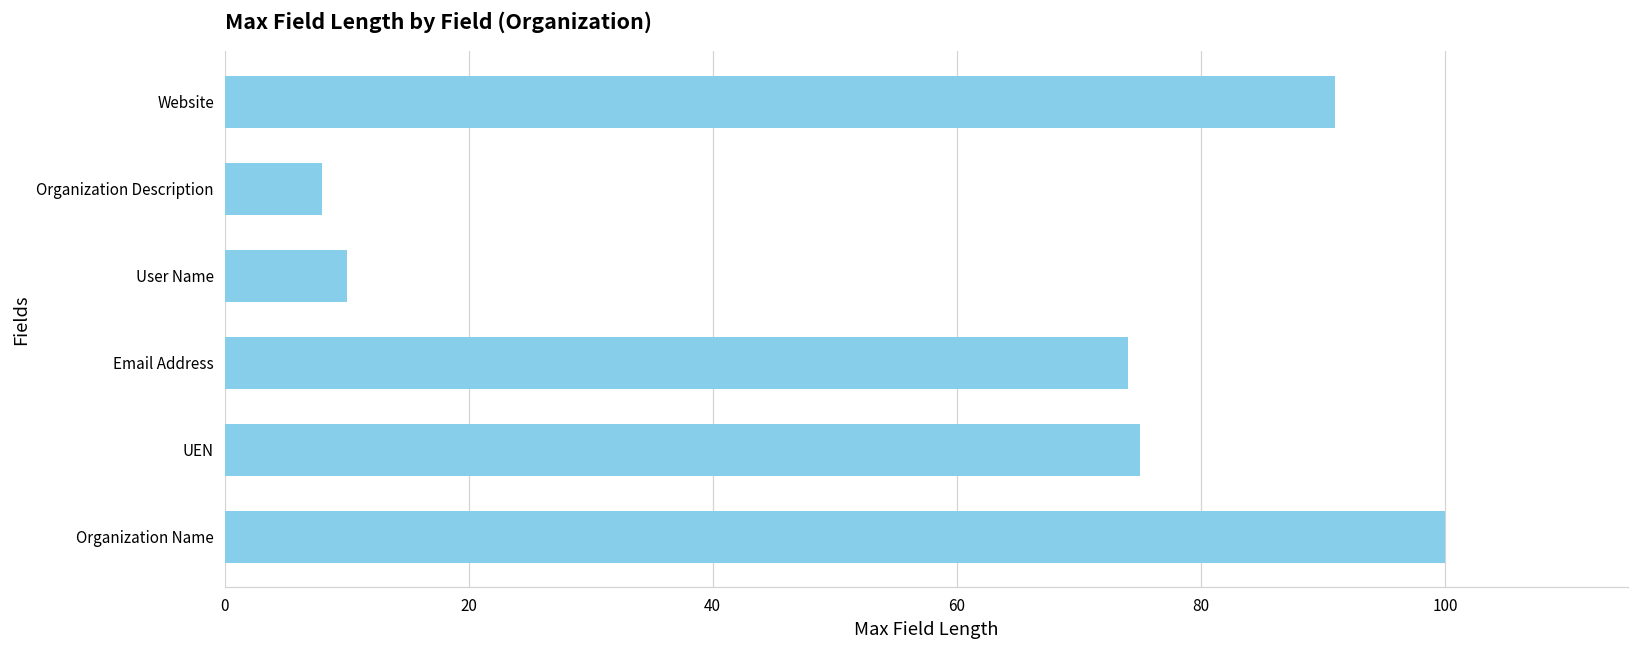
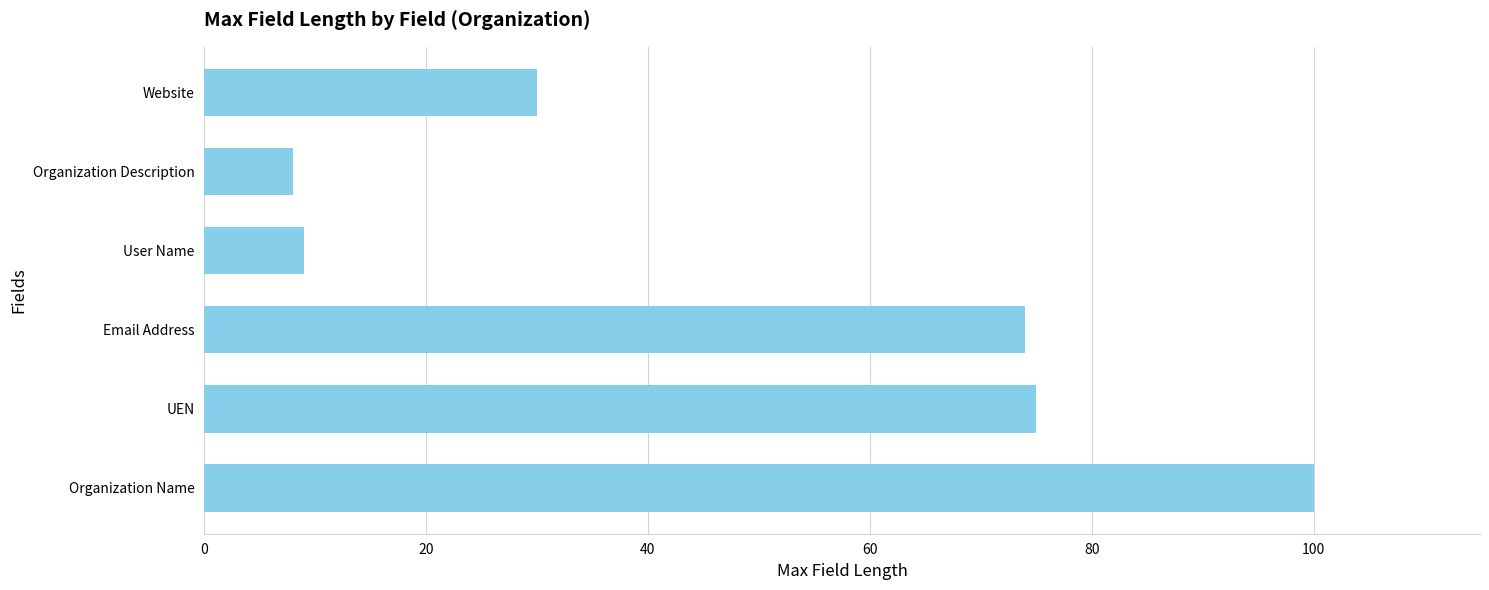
Website: 91 -> 30
User Name: 10 -> 9
